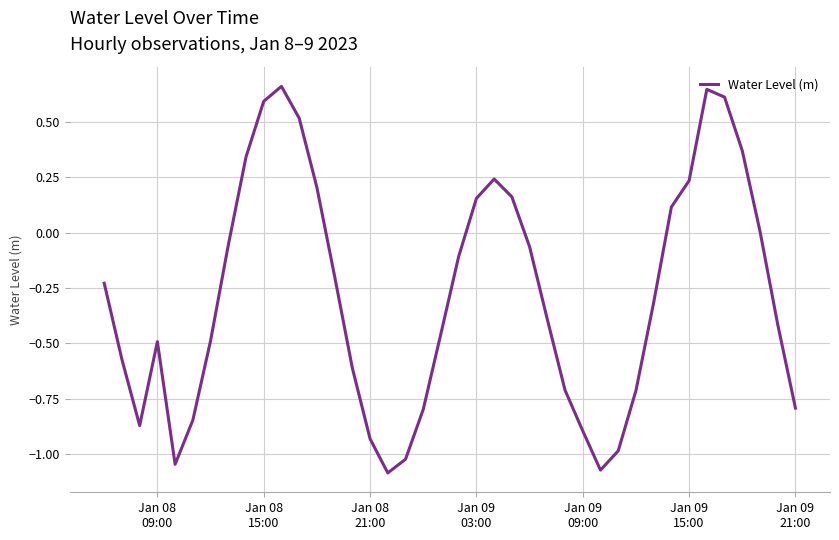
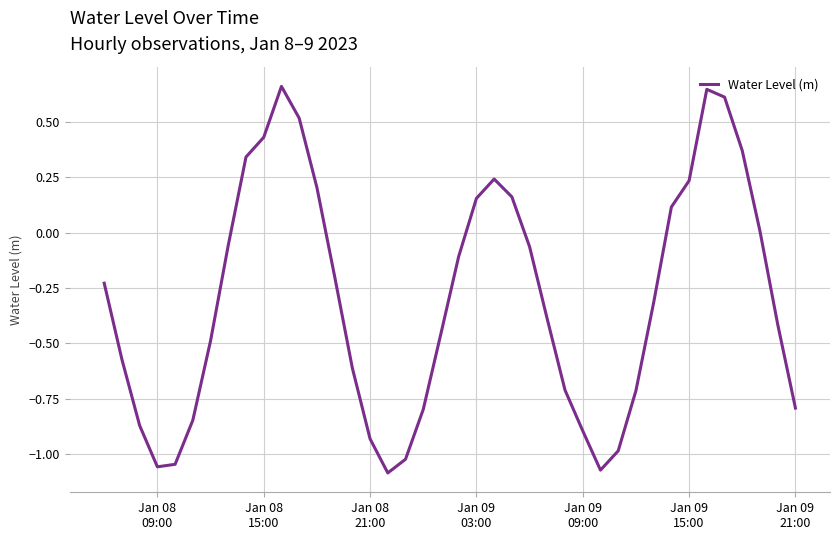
Jan 08 09:00: -0.49 -> -1.06
Jan 08 15:00: 0.59 -> 0.43
